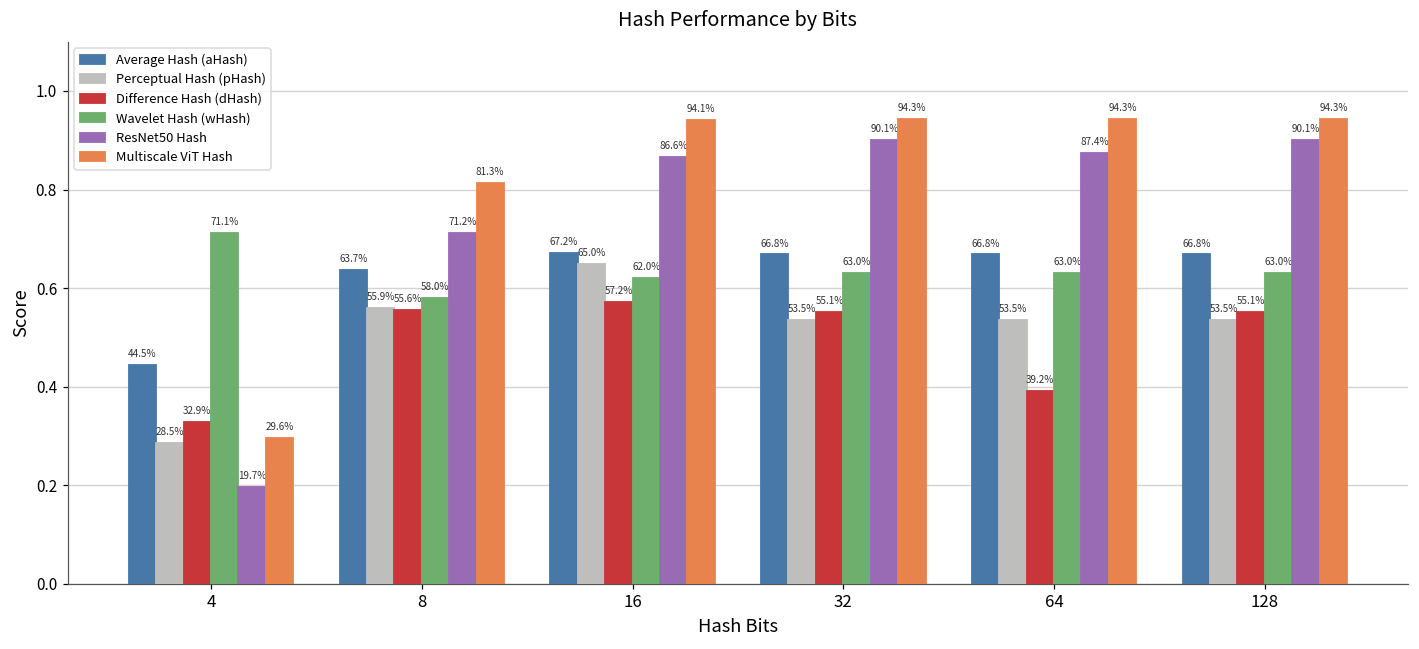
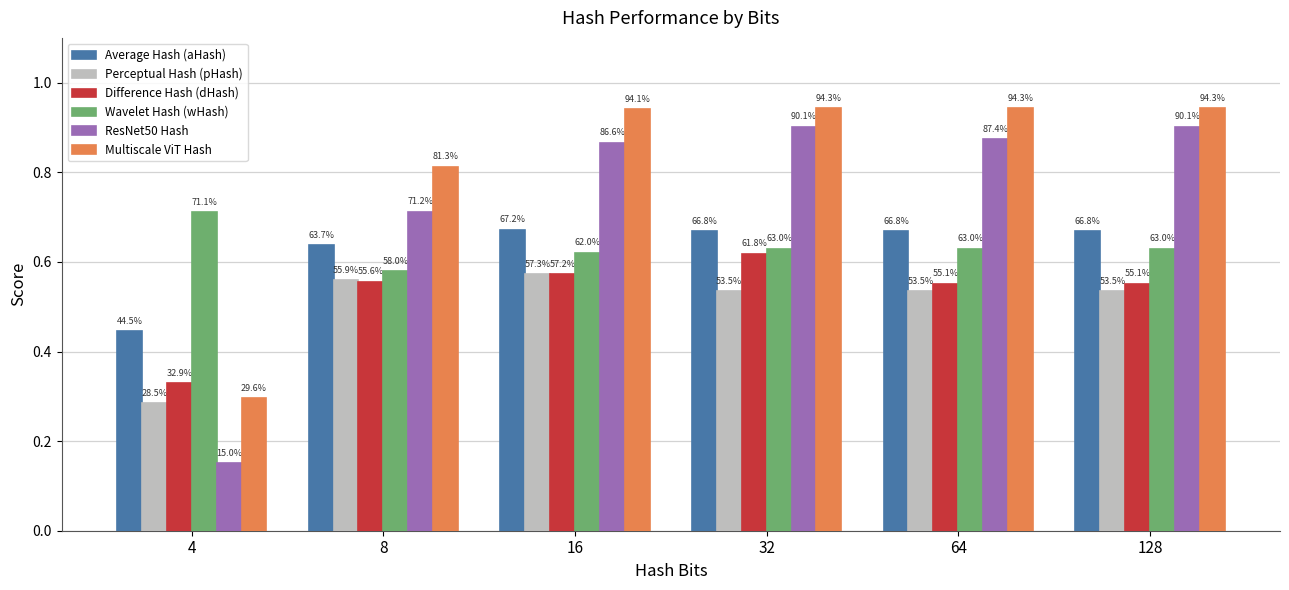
ResNet50 Hash, 4: 19.7% -> 15.0%
Perceptual Hash (pHash), 16: 65.0% -> 57.3%
Difference Hash (dHash), 32: 55.1% -> 61.8%
Difference Hash (dHash), 64: 39.2% -> 55.1%
